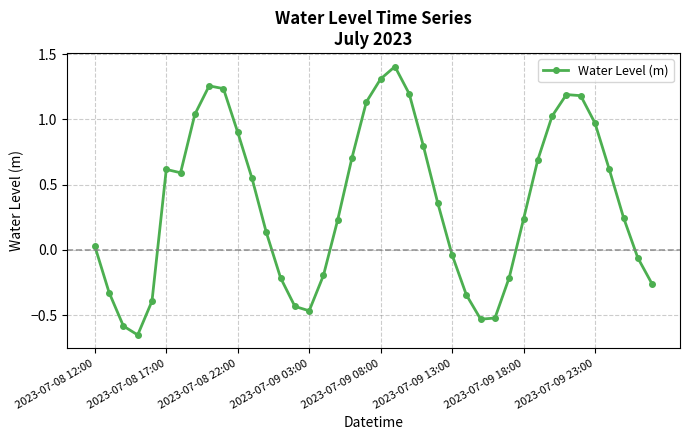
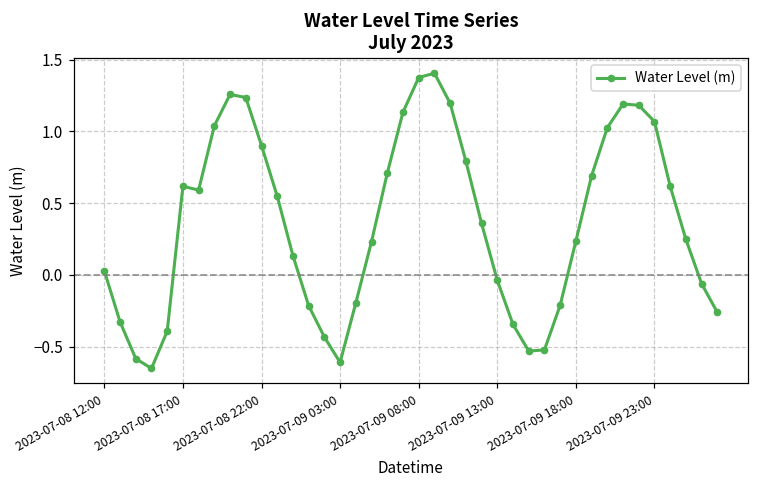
2023-07-09 03:00: -0.47 -> -0.61
2023-07-09 08:00: 1.31 -> 1.37
2023-07-09 23:00: 0.97 -> 1.07
